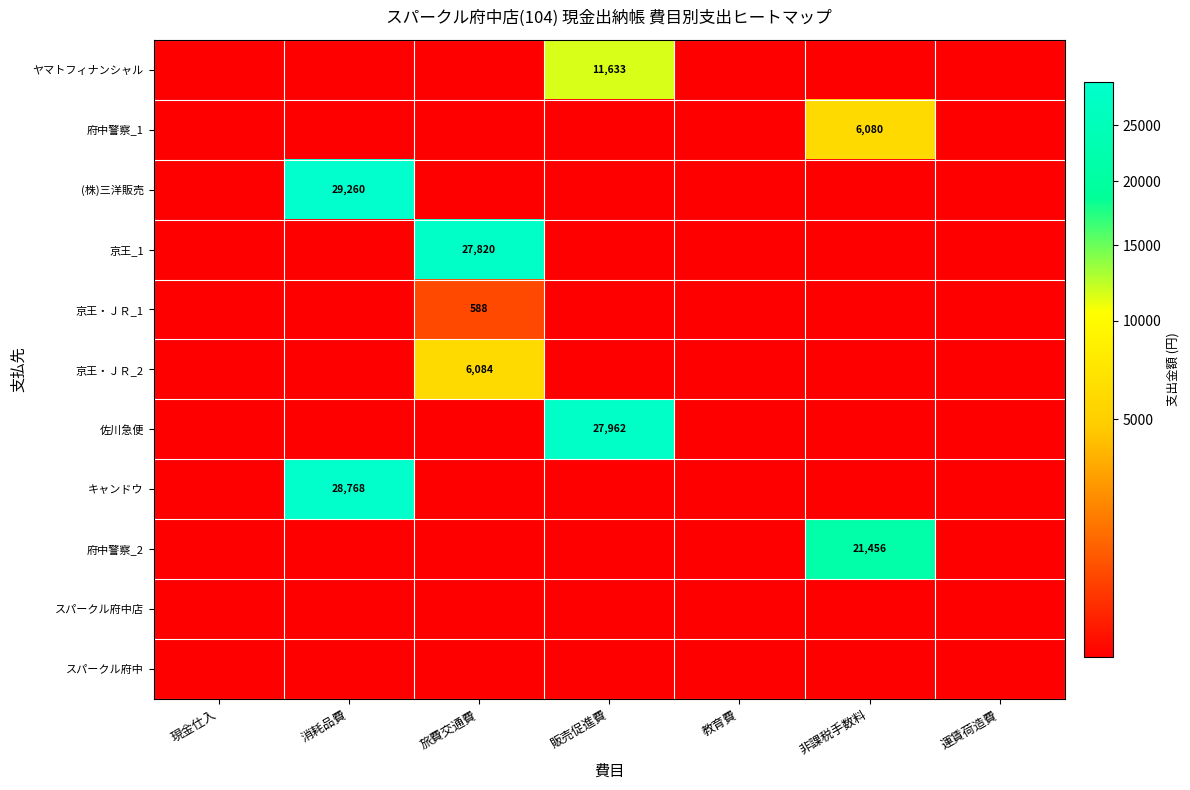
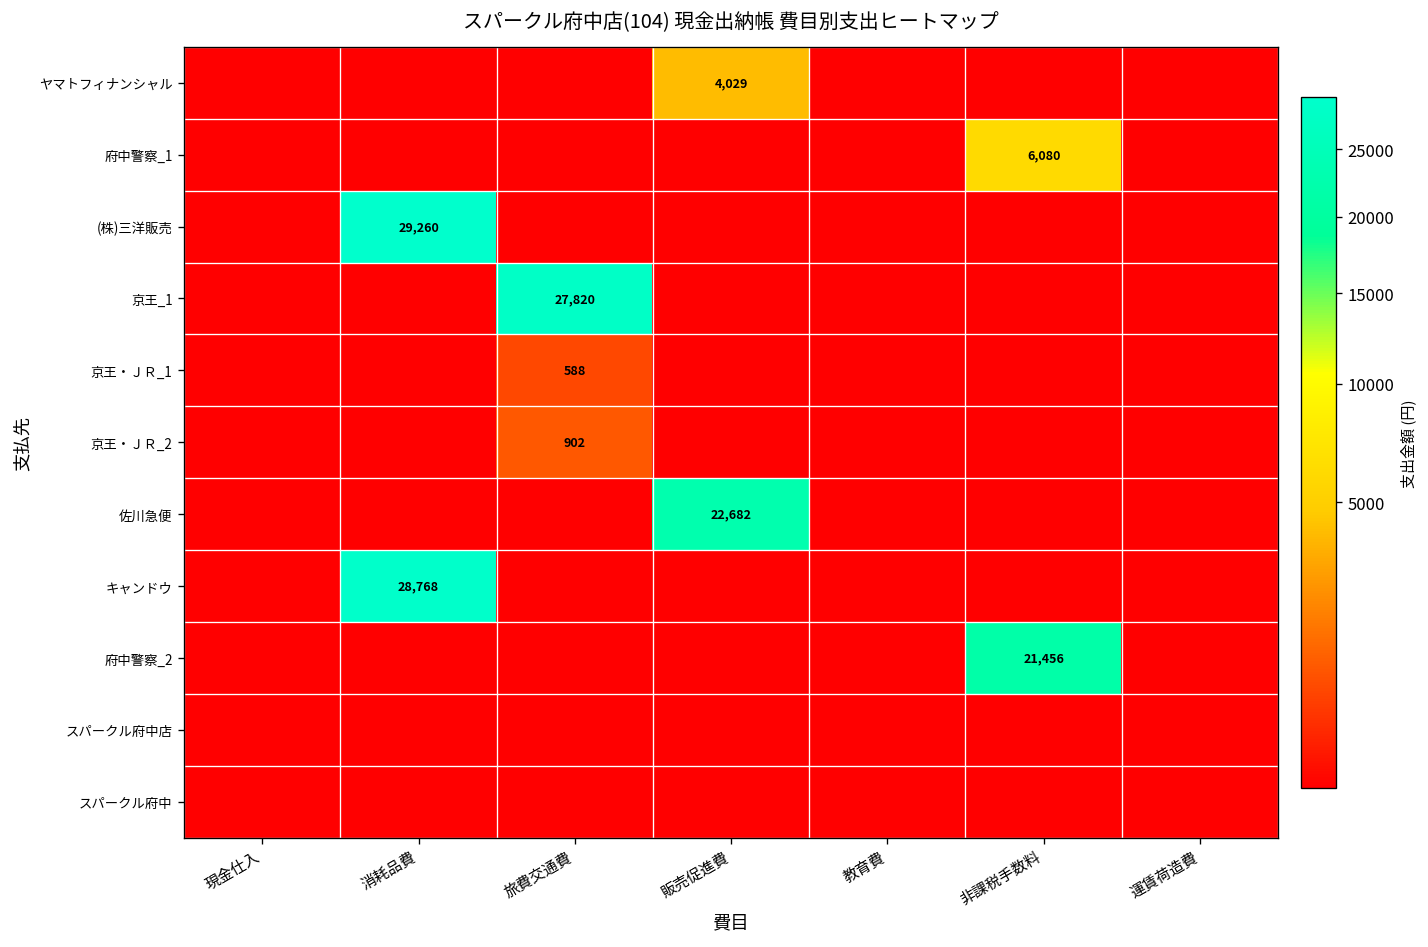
ヤマトフィナンシャル, 販売促進費: 11,633 -> 4,029
京王・ＪＲ_2, 旅費交通費: 6,084 -> 902
佐川急便, 販売促進費: 27,962 -> 22,682
